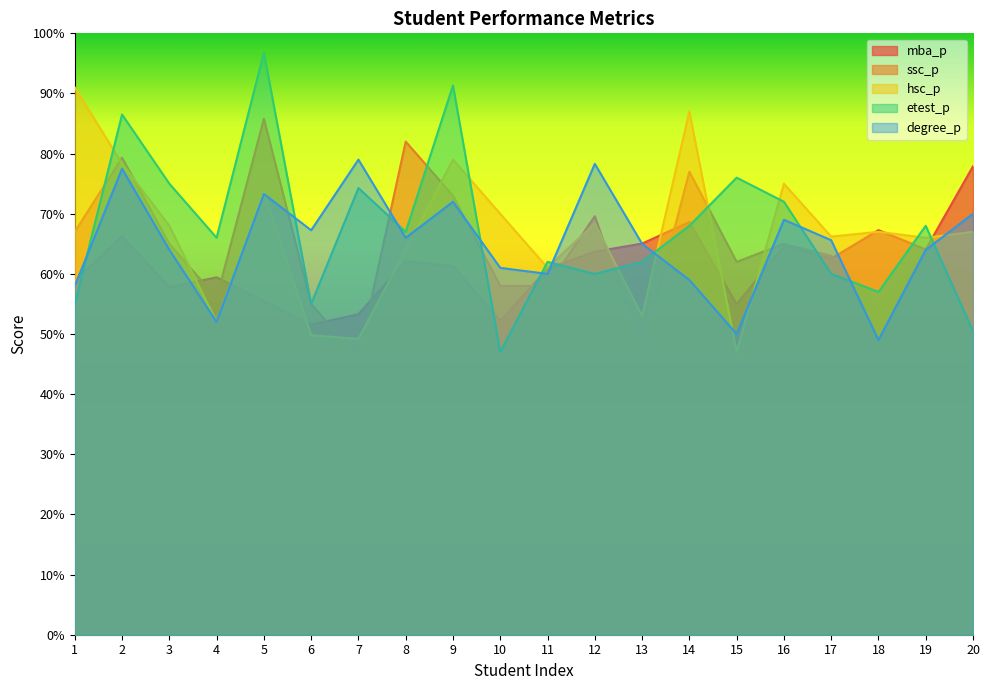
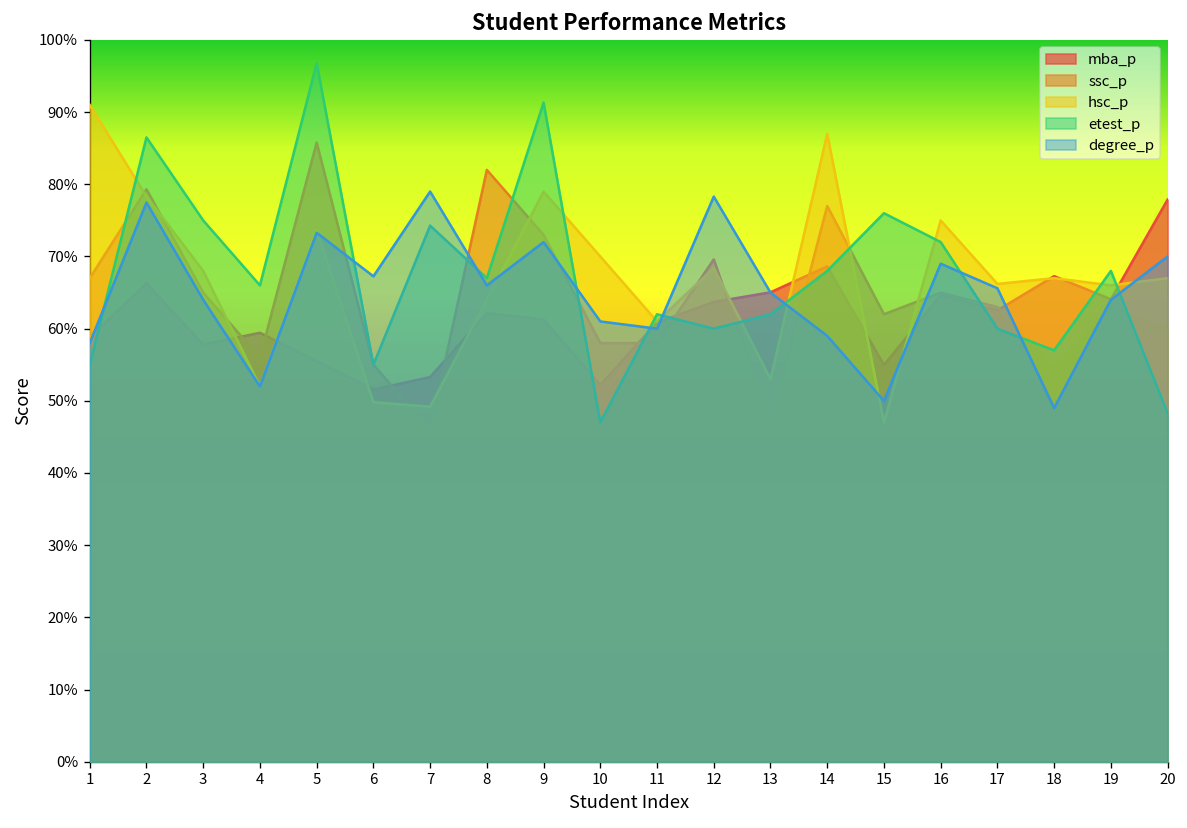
etest_p, 20: 50% -> 48%
